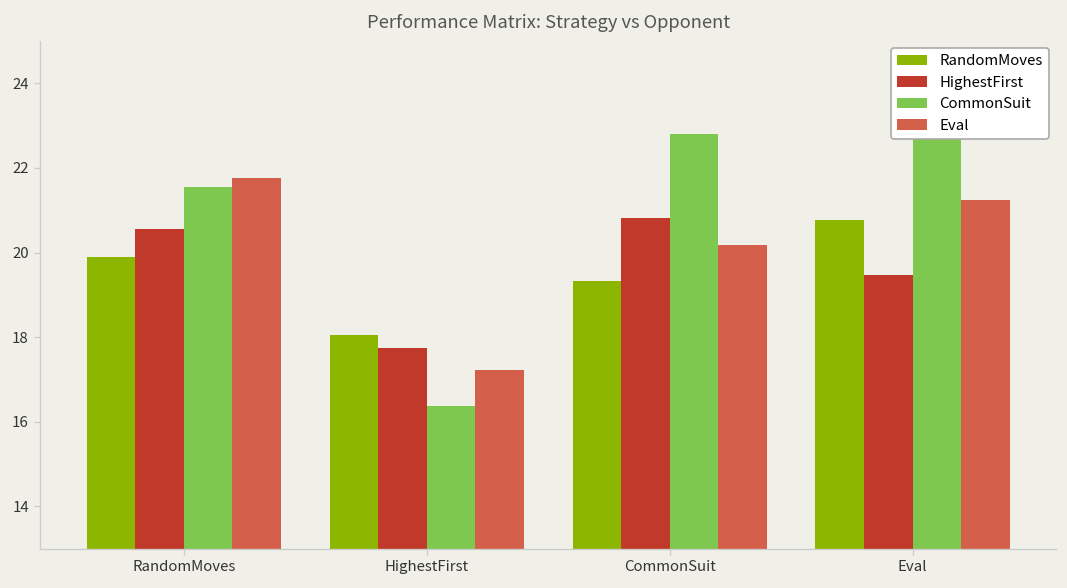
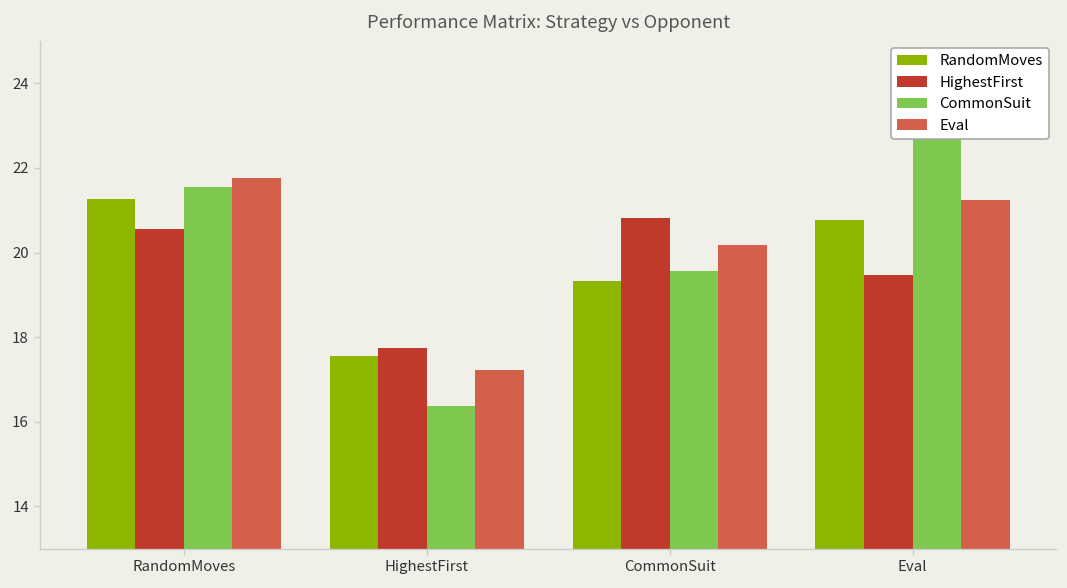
RandomMoves, RandomMoves: 19.9 -> 21.3
RandomMoves, HighestFirst: 18.0 -> 17.5
CommonSuit, CommonSuit: 22.8 -> 19.6
